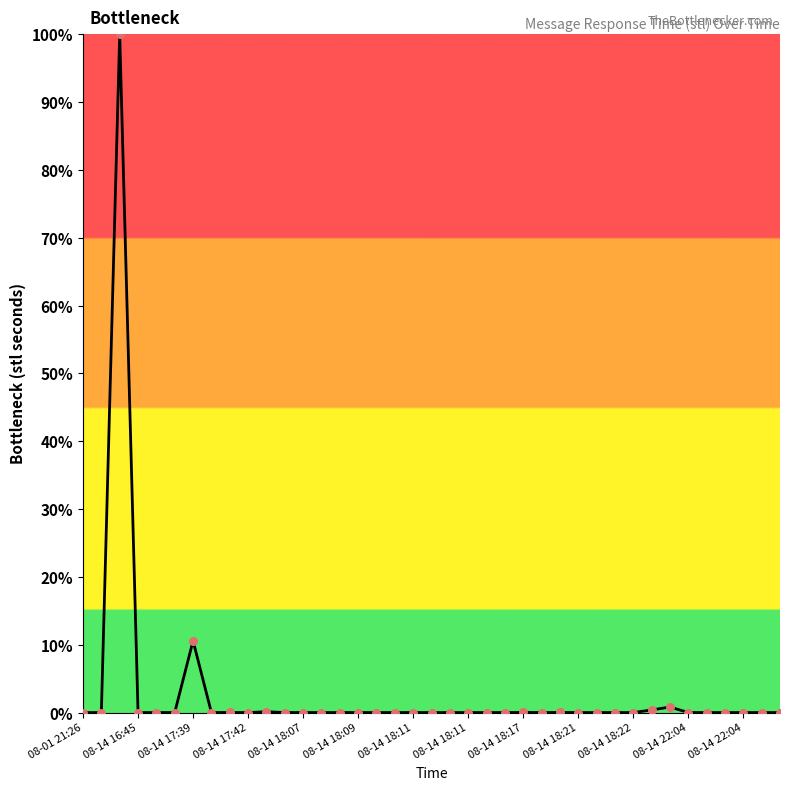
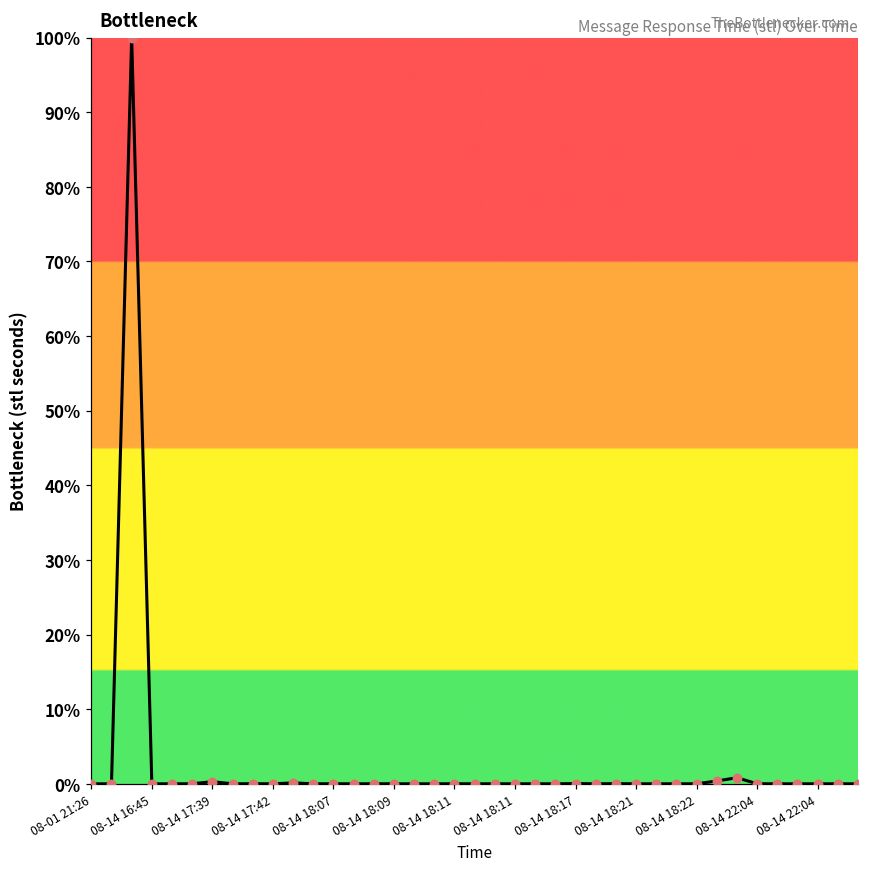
08-14 17:39: 11% -> 0%
